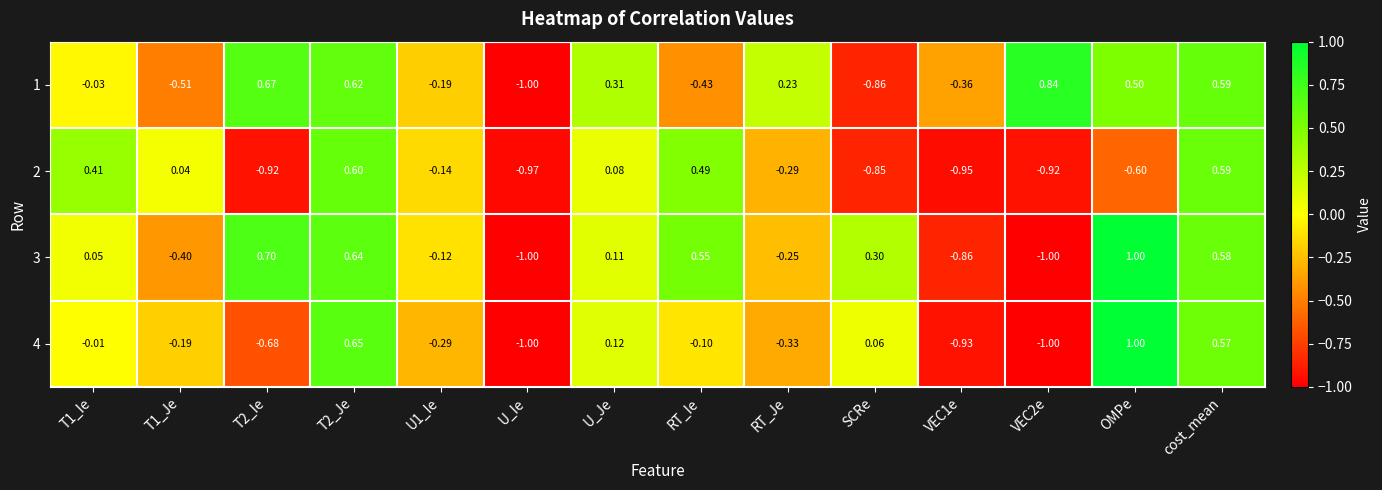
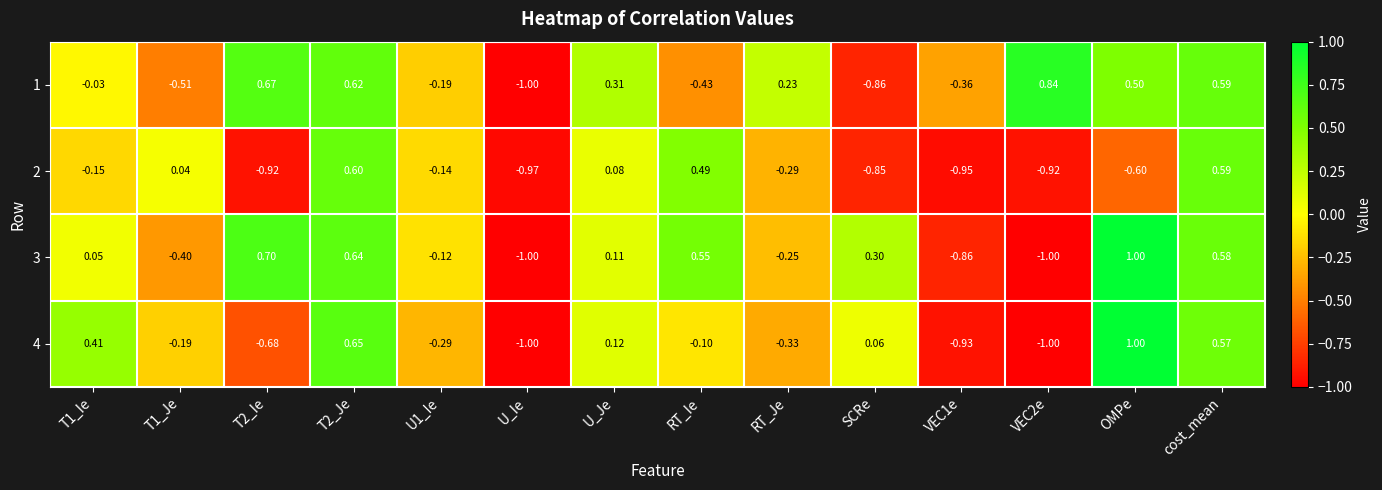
2, T1_Ie: 0.41 -> -0.15
4, T1_Ie: -0.01 -> 0.41
